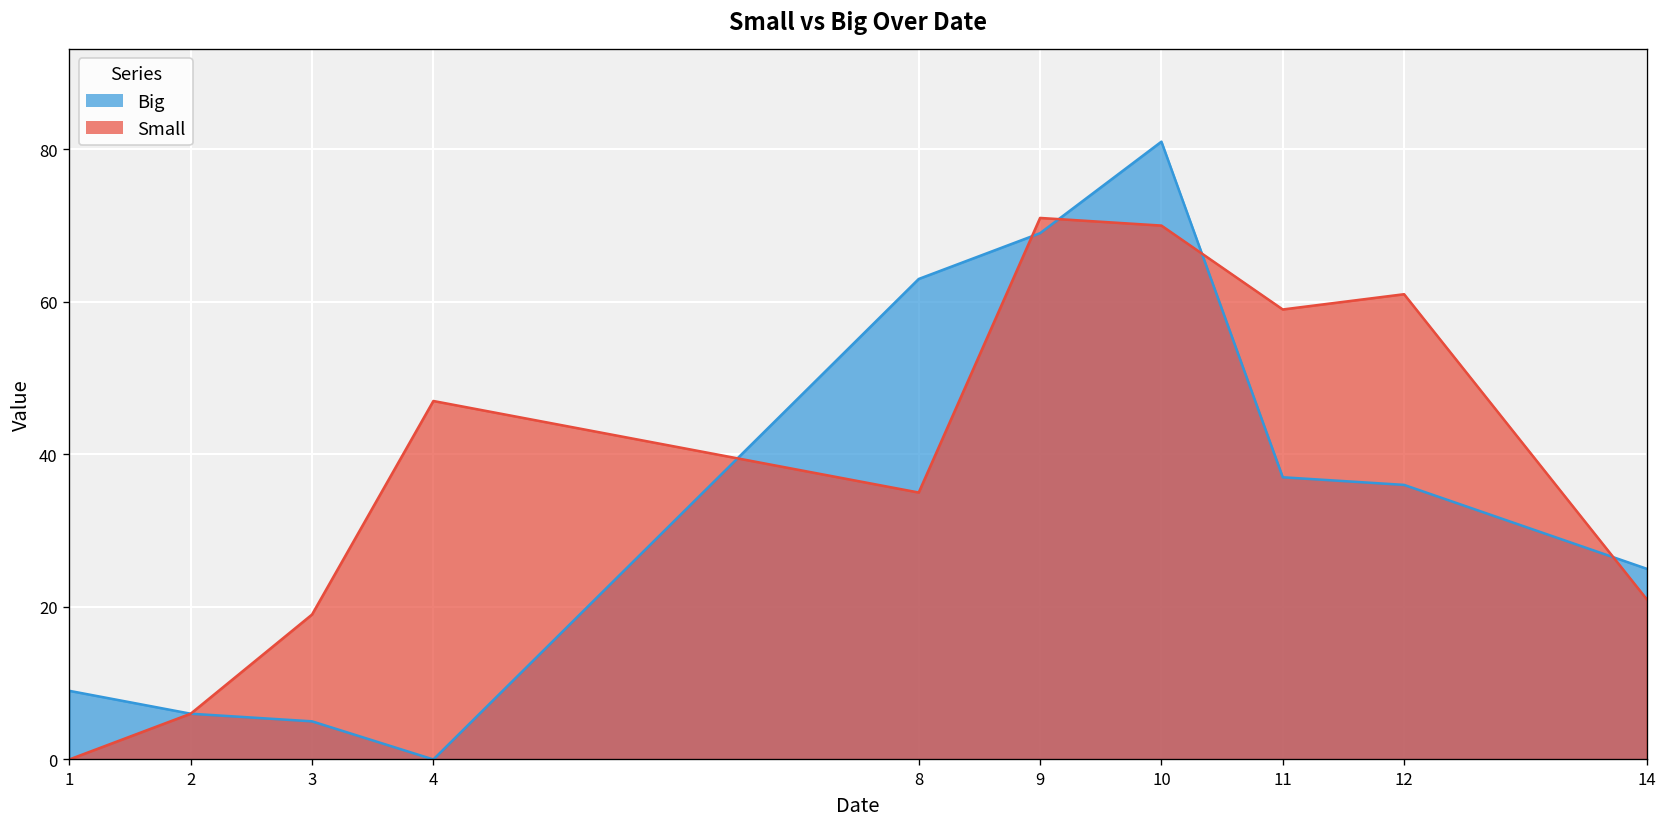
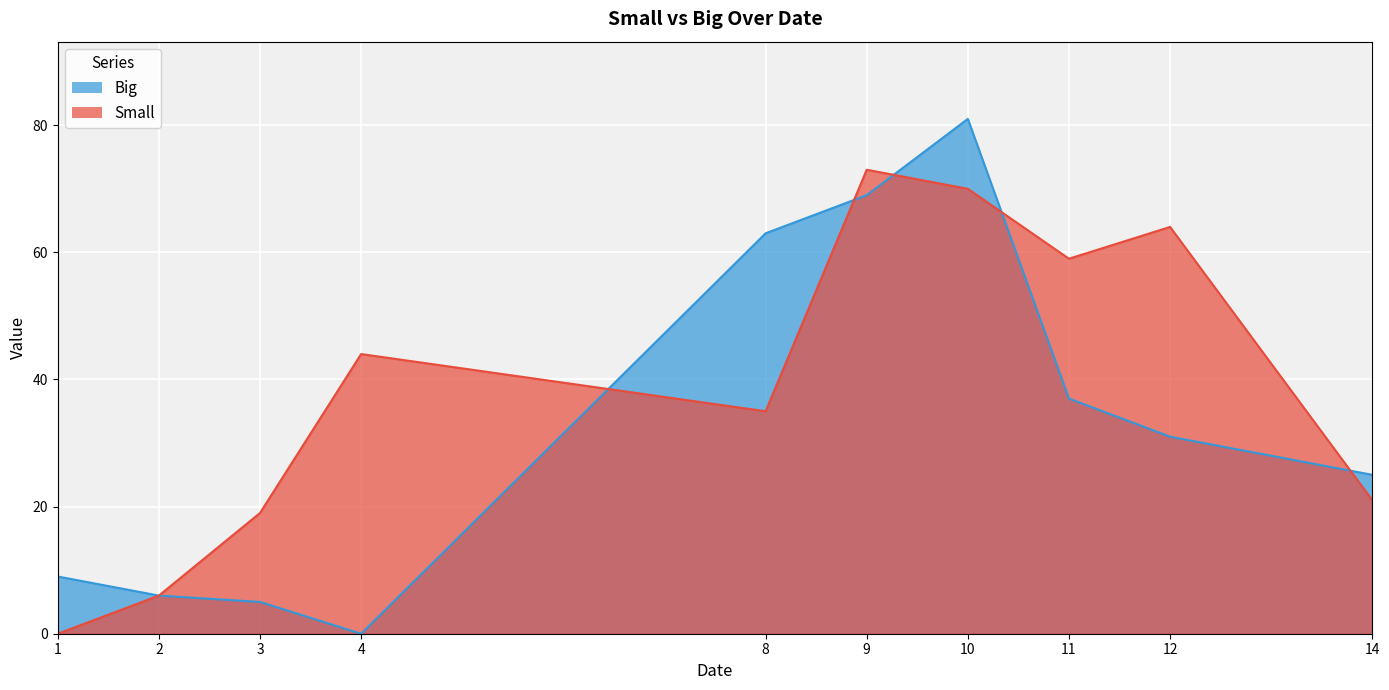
Small, 4: 47 -> 44
Small, 9: 71 -> 73
Big, 12: 36 -> 31
Small, 12: 61 -> 64
